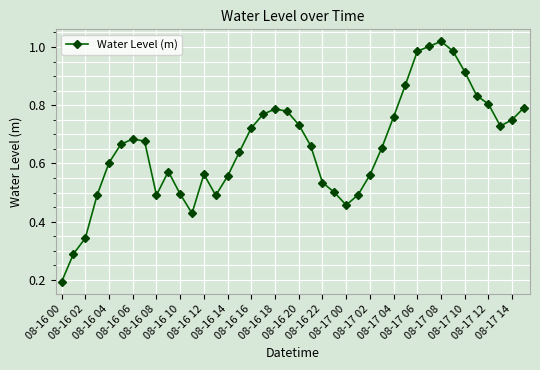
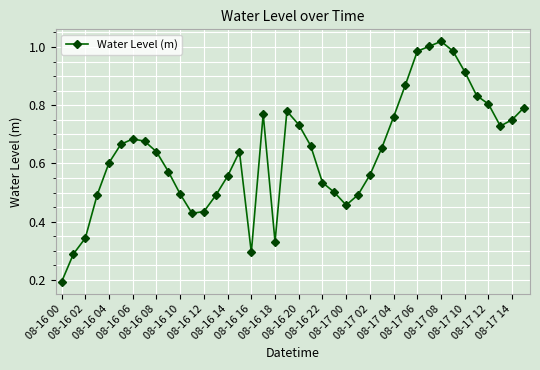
08-16 08: 0.49 -> 0.64
08-16 12: 0.56 -> 0.43
08-16 16: 0.72 -> 0.29
08-16 18: 0.79 -> 0.33
